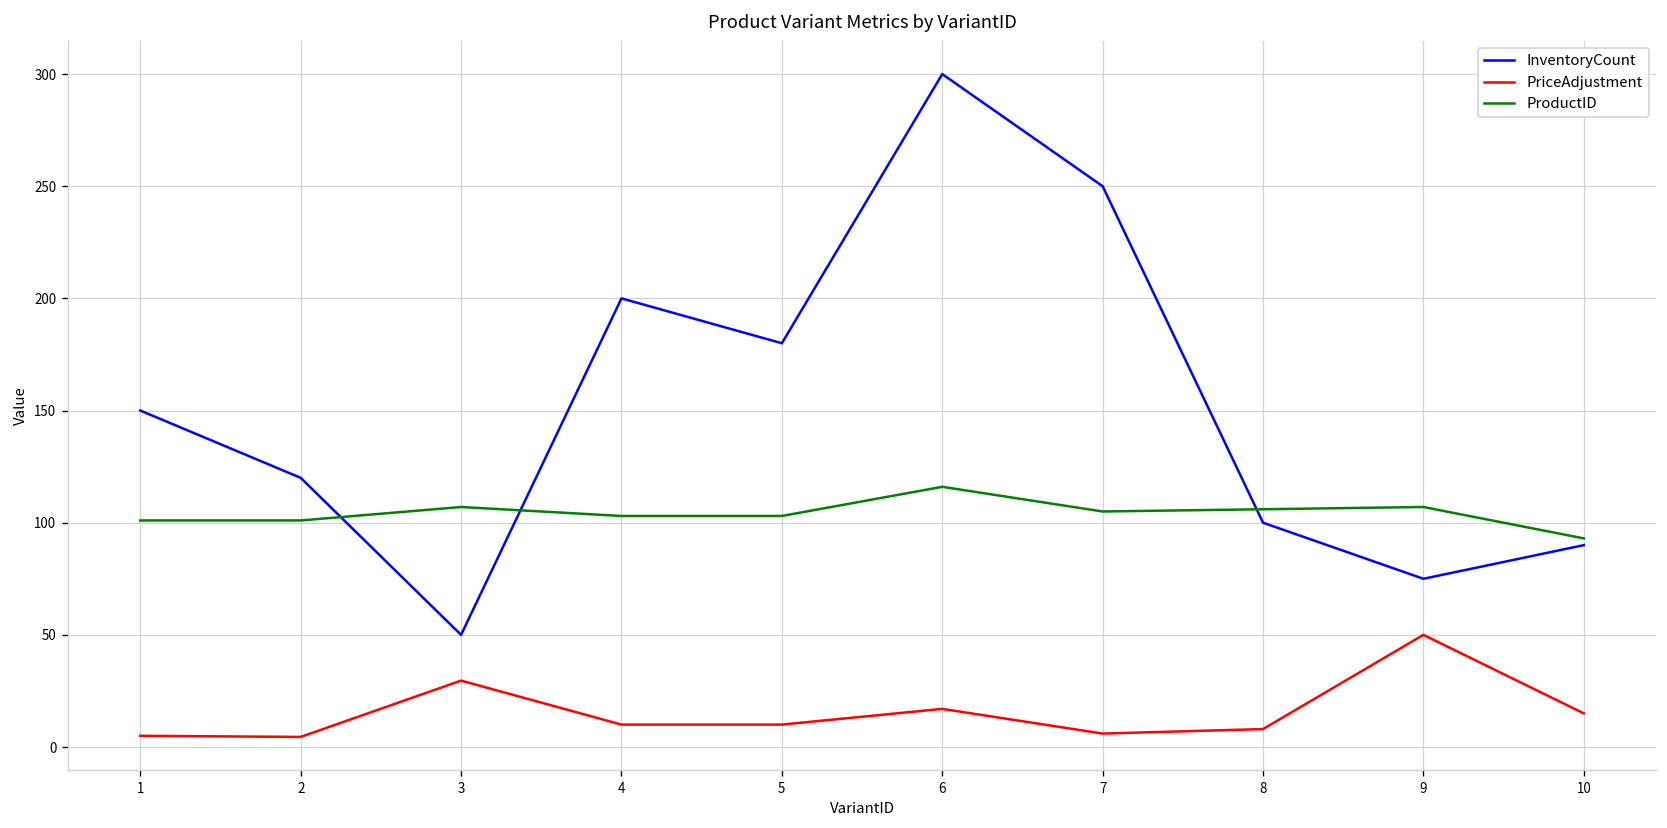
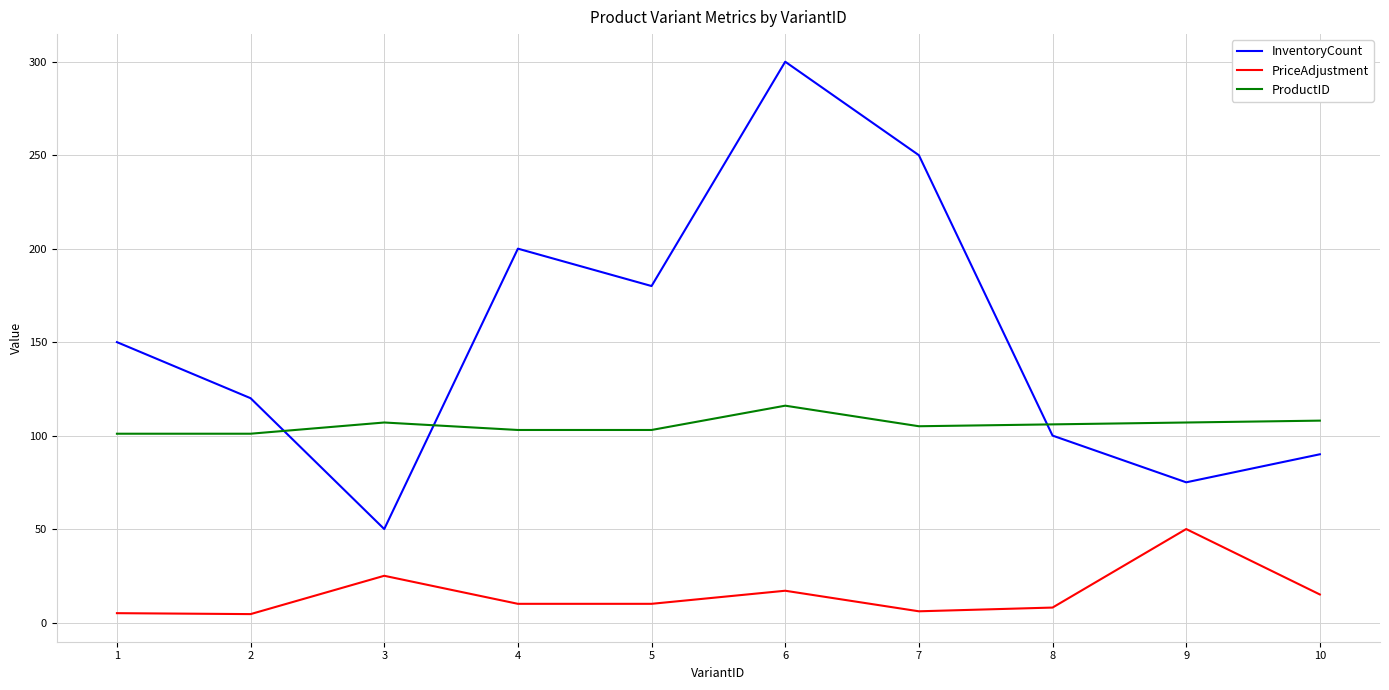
PriceAdjustment, 3: 30 -> 25
ProductID, 10: 93 -> 108
